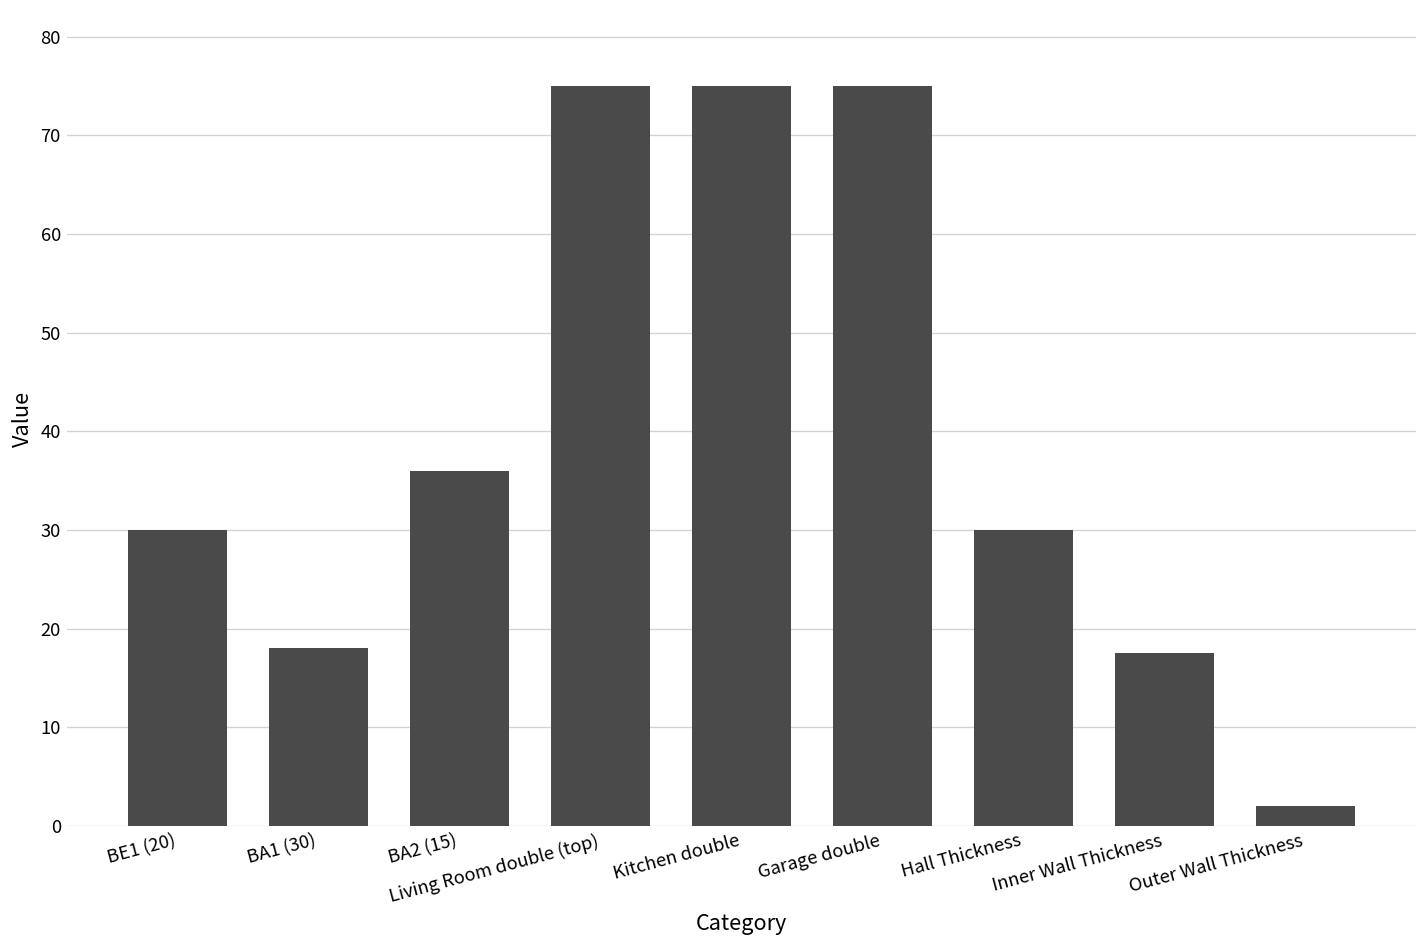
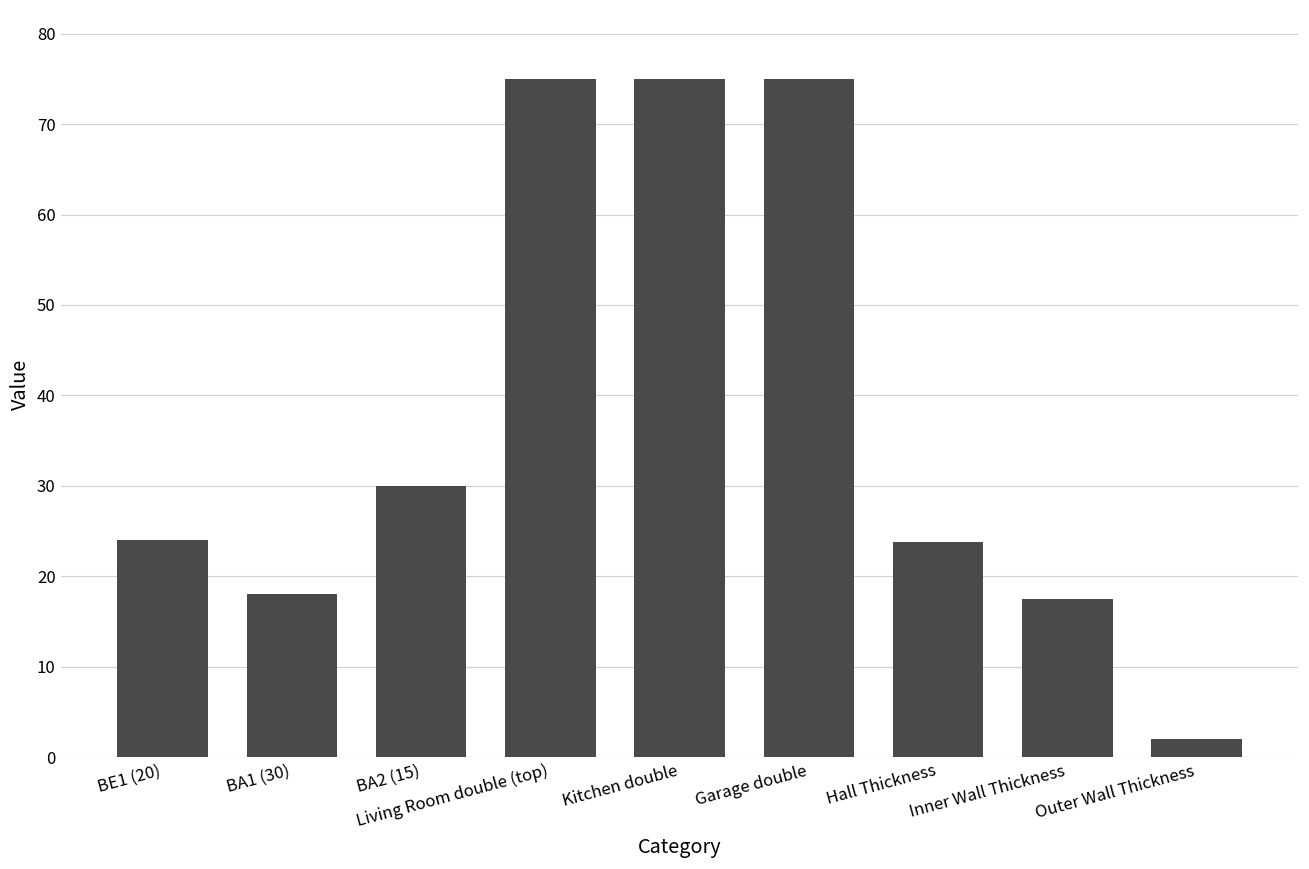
BE1 (20): 30 -> 24
BA2 (15): 36 -> 30
Hall Thickness: 30 -> 24
